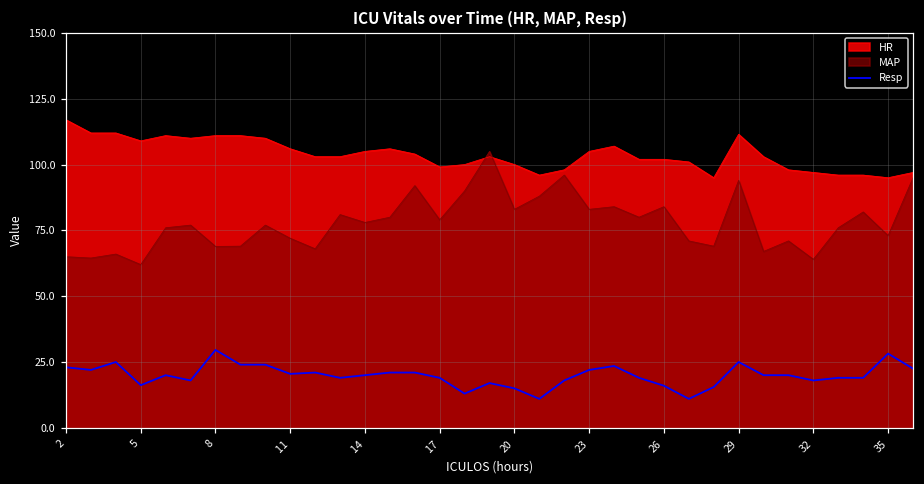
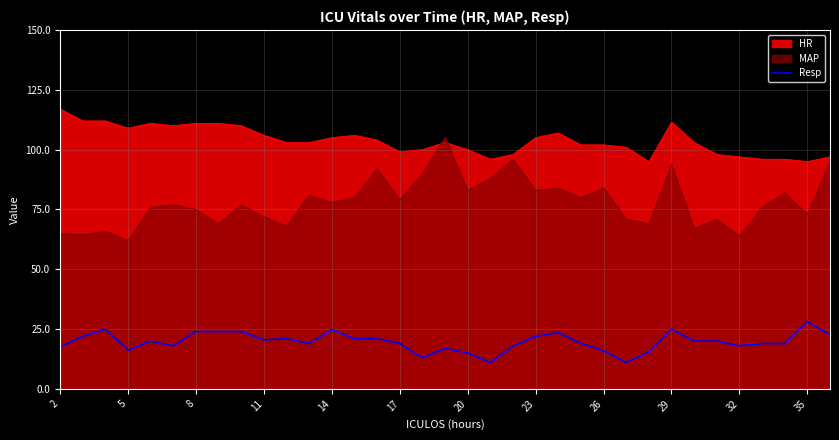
Resp, 2: 23 -> 18
MAP, 8: 69 -> 75
Resp, 8: 30 -> 24
Resp, 14: 20 -> 25
